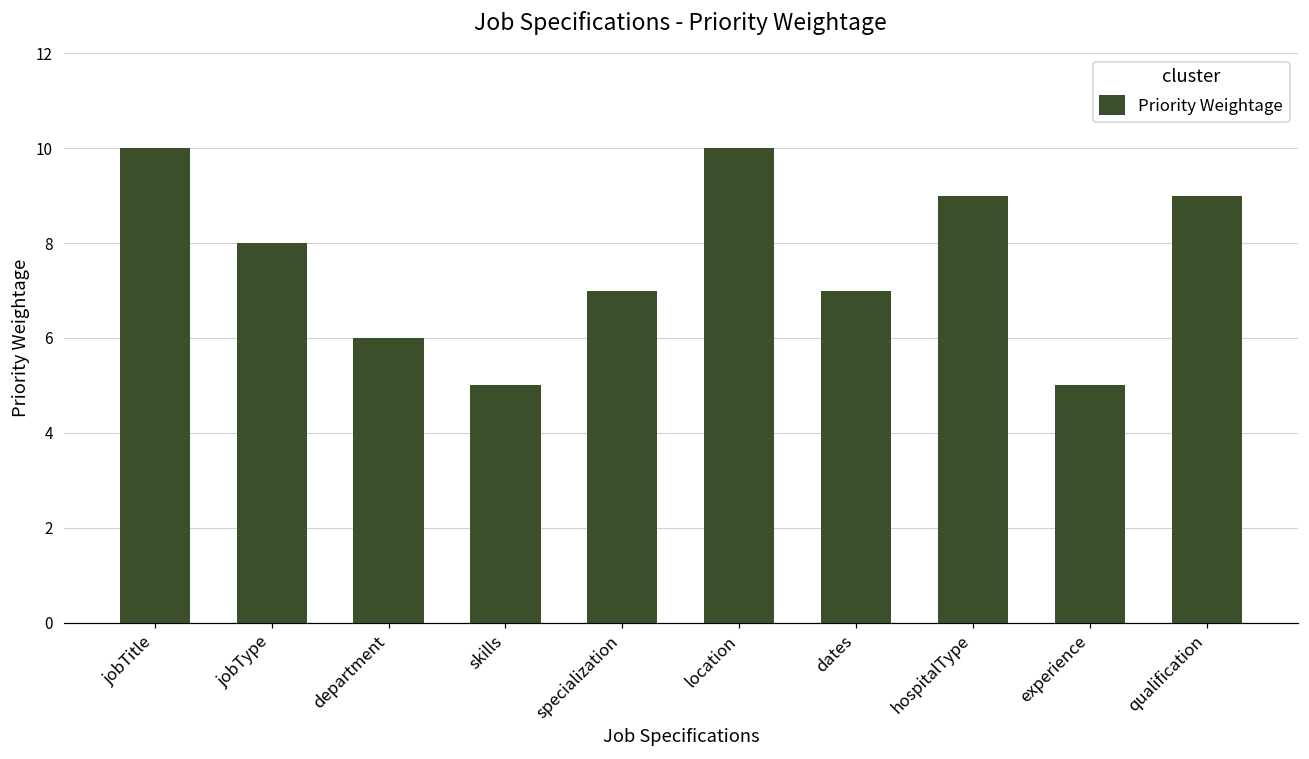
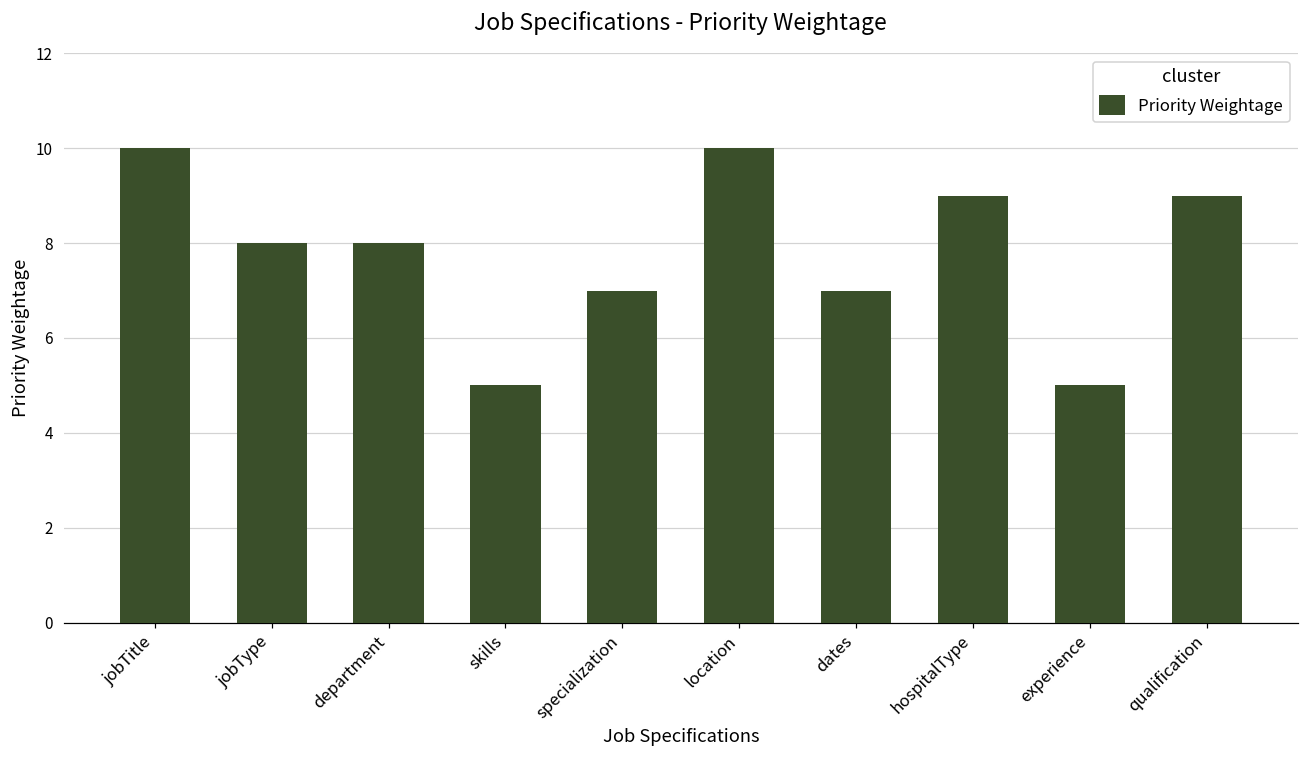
department: 6 -> 8
